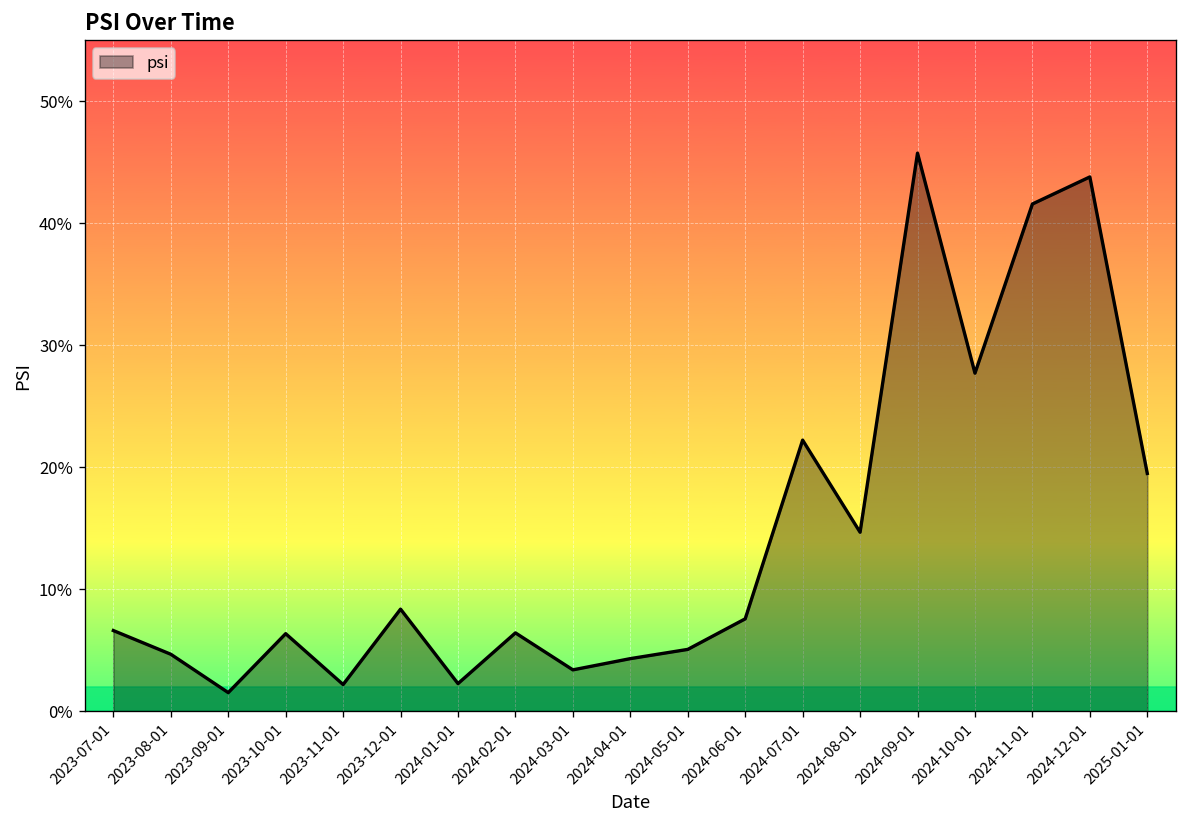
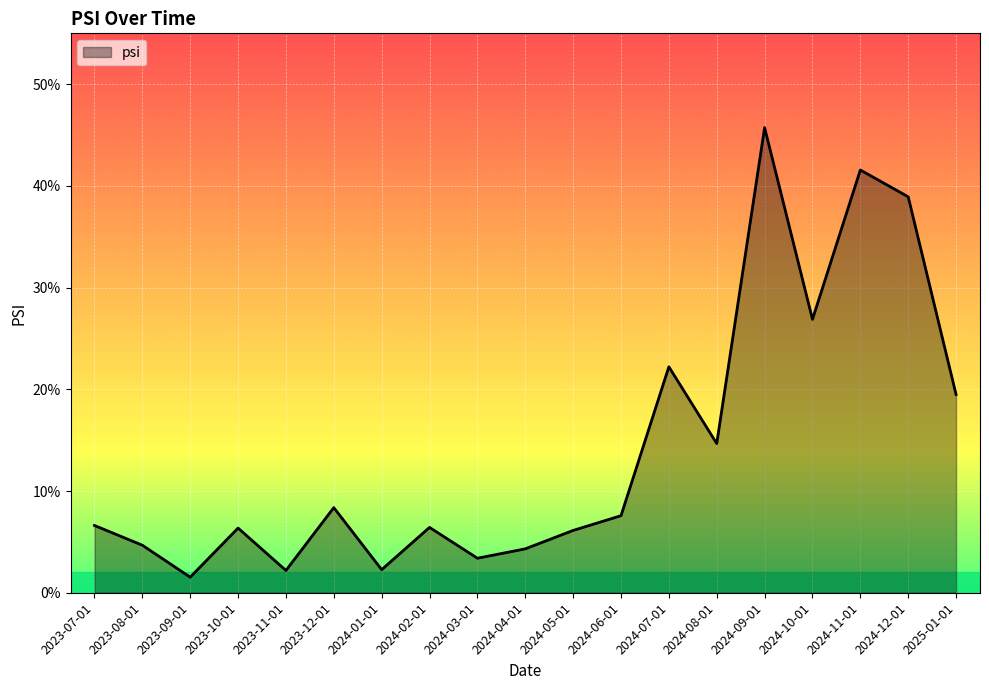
2024-05-01: 5.1% -> 6.1%
2024-10-01: 27.7% -> 26.9%
2024-12-01: 43.8% -> 38.9%
